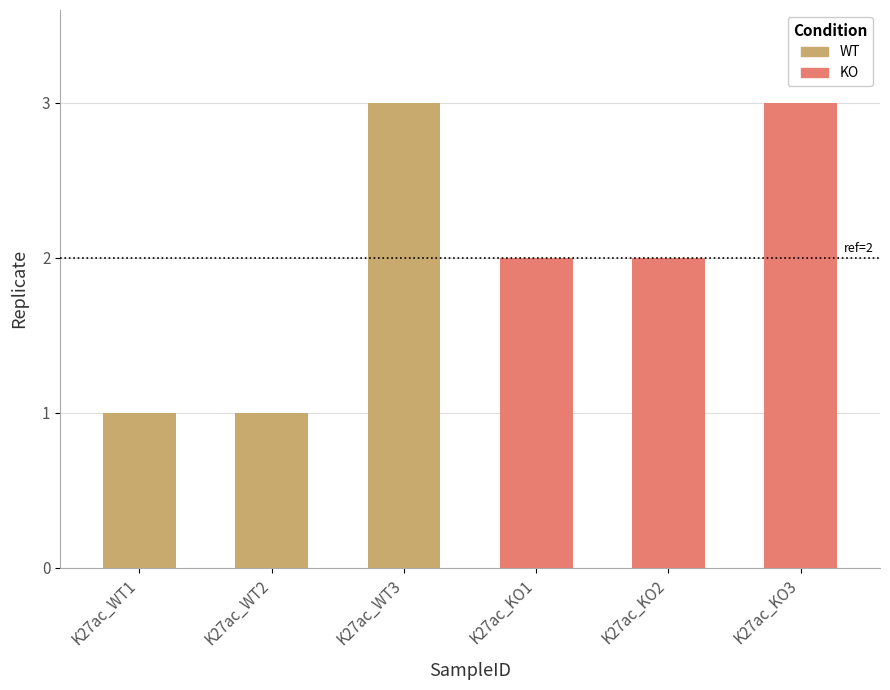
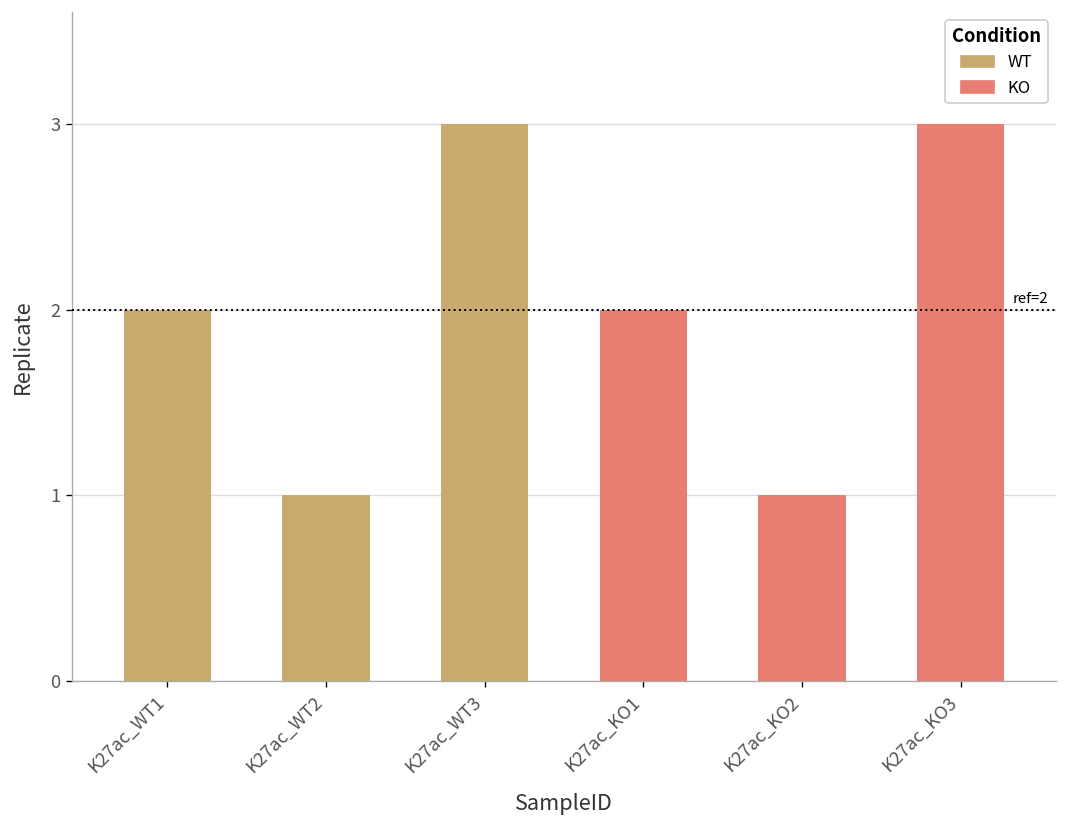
K27ac_WT1: 1 -> 2
K27ac_KO2: 2 -> 1
